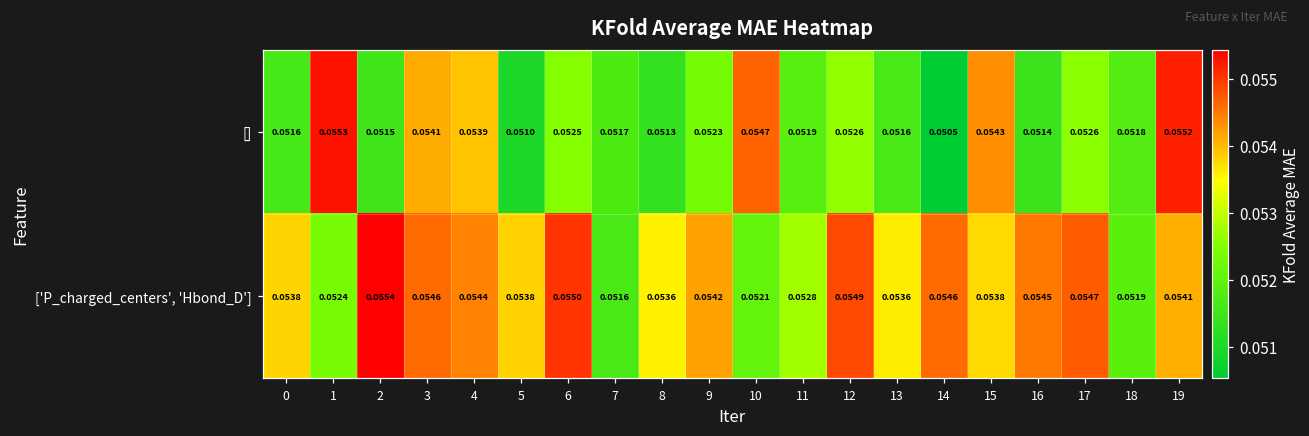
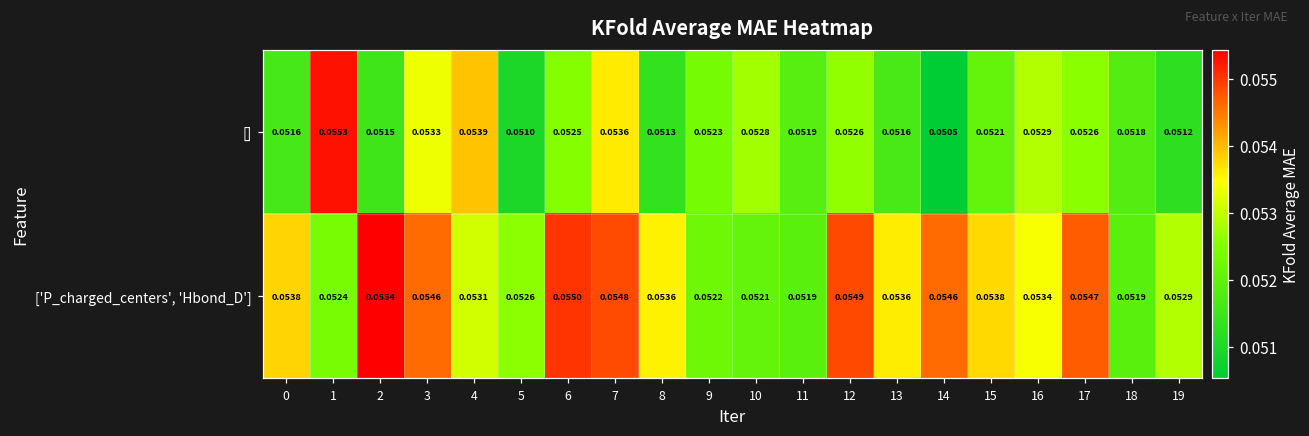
[], 3: 0.0541 -> 0.0533
[], 7: 0.0517 -> 0.0536
[], 10: 0.0547 -> 0.0528
[], 15: 0.0543 -> 0.0521
[], 16: 0.0514 -> 0.0529
[], 19: 0.0552 -> 0.0512
['P_charged_centers', 'Hbond_D'], 4: 0.0544 -> 0.0531
['P_charged_centers', 'Hbond_D'], 5: 0.0538 -> 0.0526
['P_charged_centers', 'Hbond_D'], 7: 0.0516 -> 0.0548
['P_charged_centers', 'Hbond_D'], 9: 0.0542 -> 0.0522
['P_charged_centers', 'Hbond_D'], 11: 0.0528 -> 0.0519
['P_charged_centers', 'Hbond_D'], 16: 0.0545 -> 0.0534
['P_charged_centers', 'Hbond_D'], 19: 0.0541 -> 0.0529
